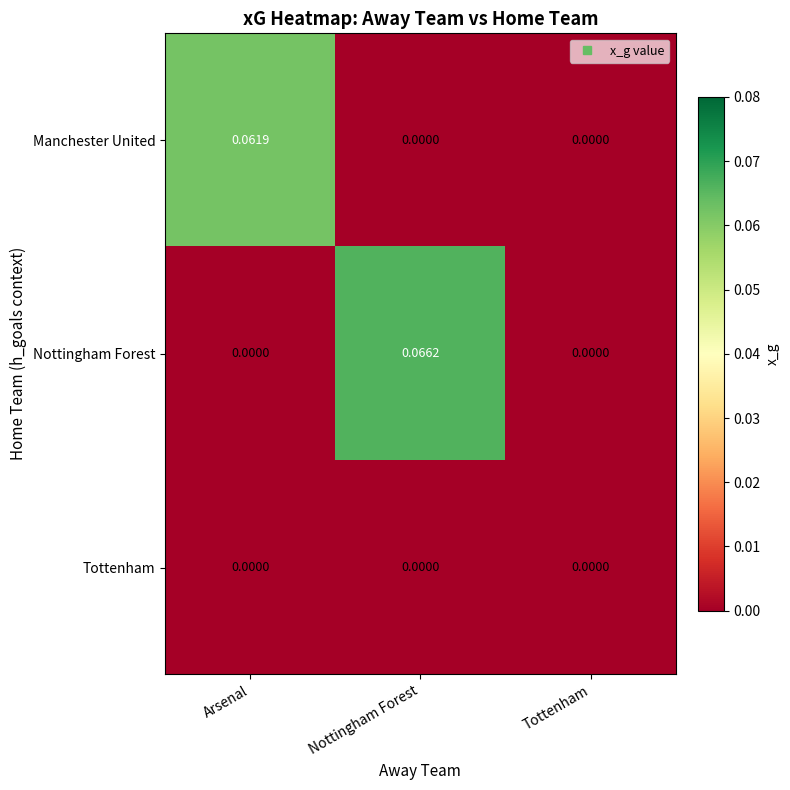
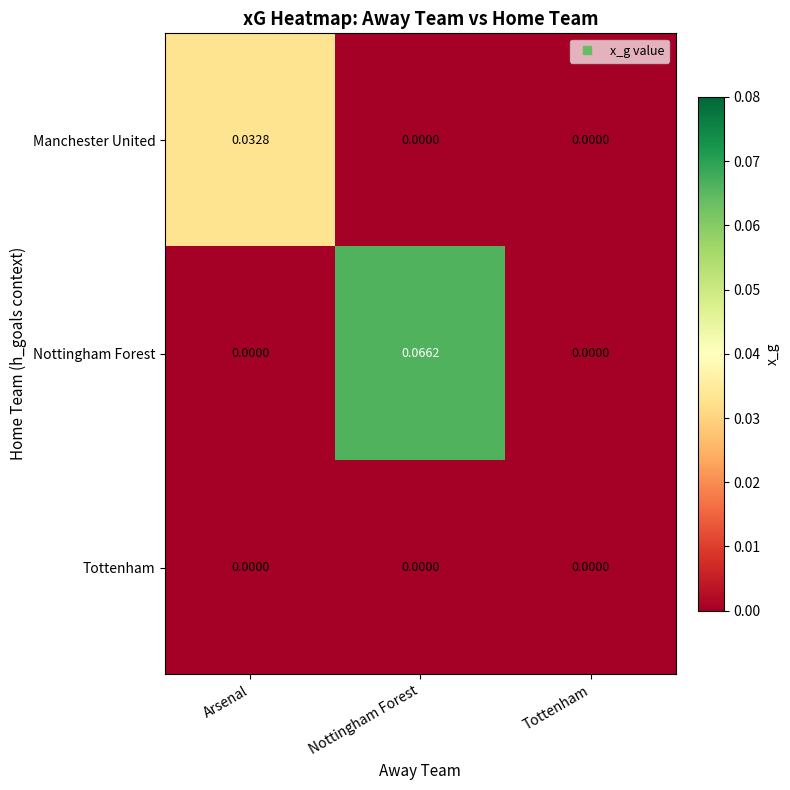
Manchester United, Arsenal: 0.0619 -> 0.0328
